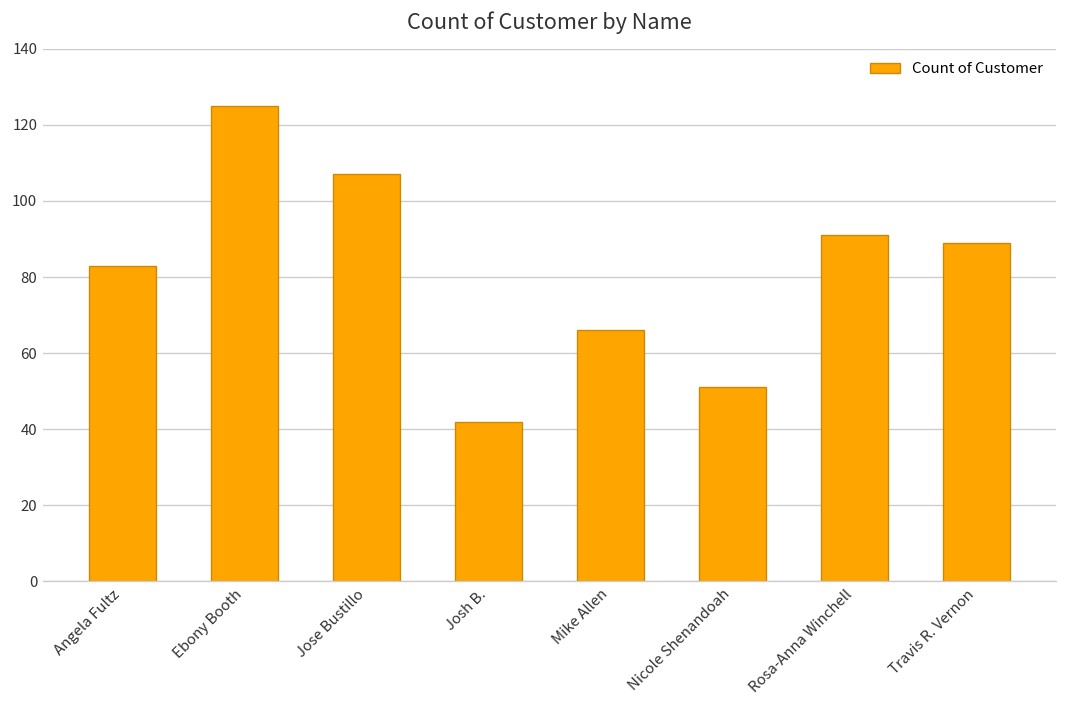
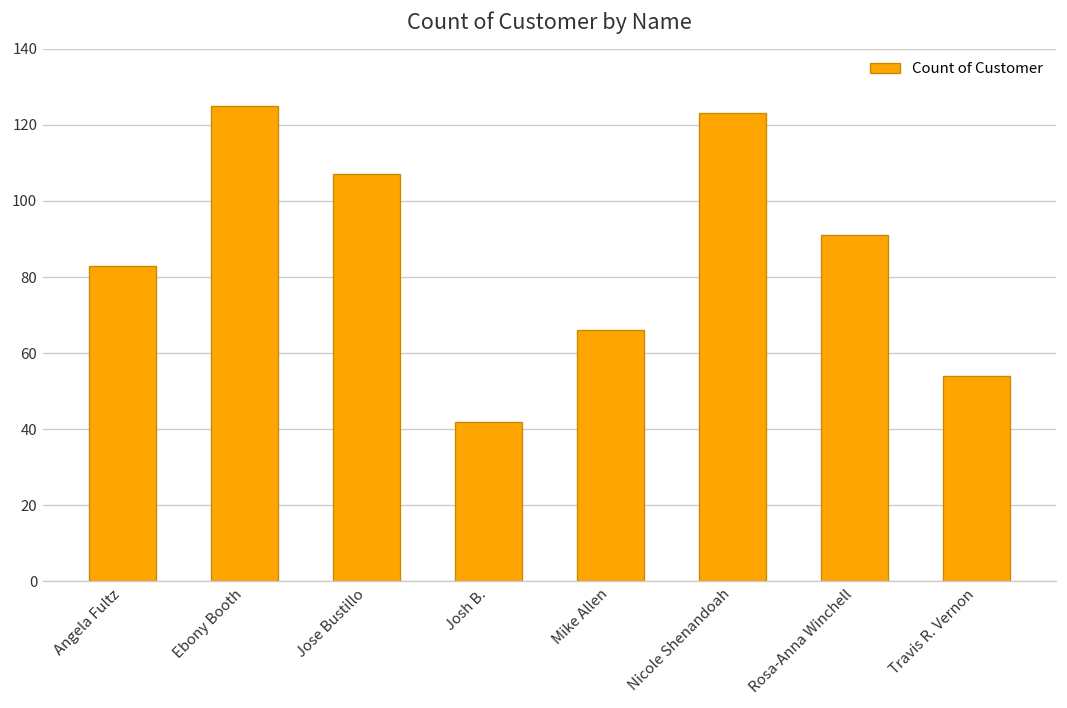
Nicole Shenandoah: 51 -> 123
Travis R. Vernon: 89 -> 54
